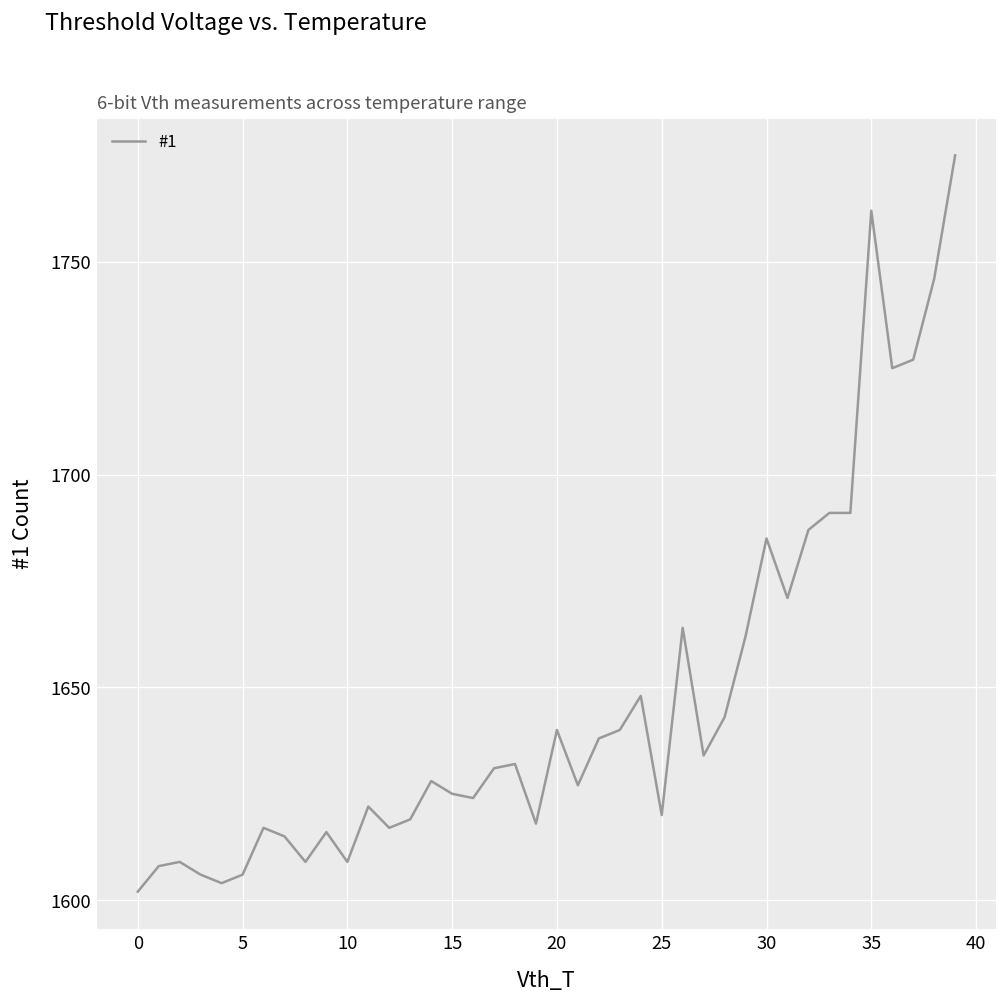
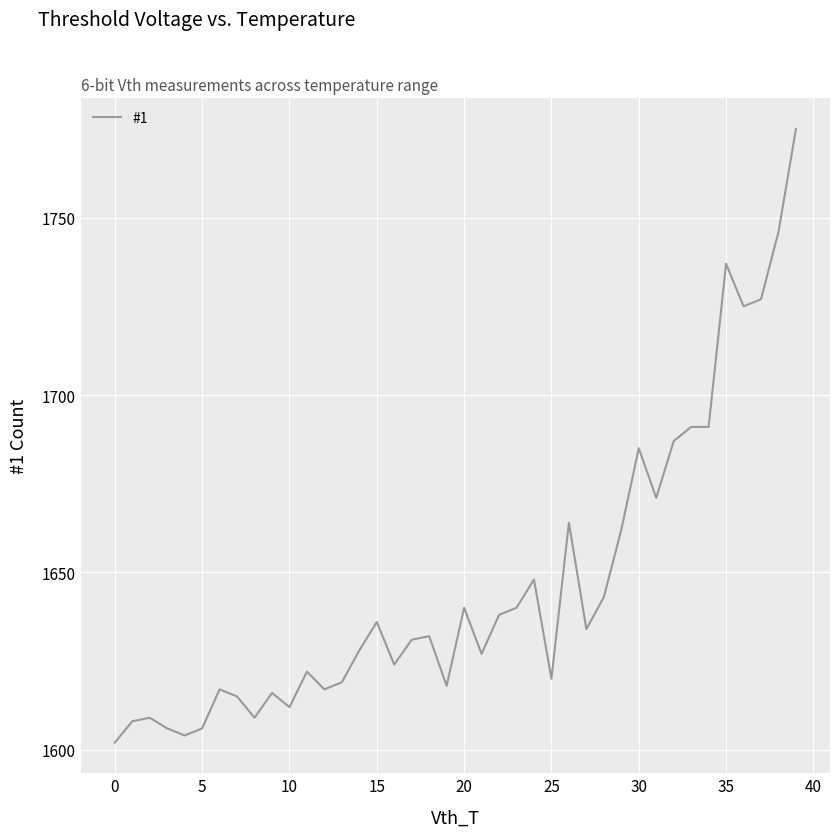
10: 1609 -> 1612
15: 1625 -> 1636
35: 1762 -> 1737
